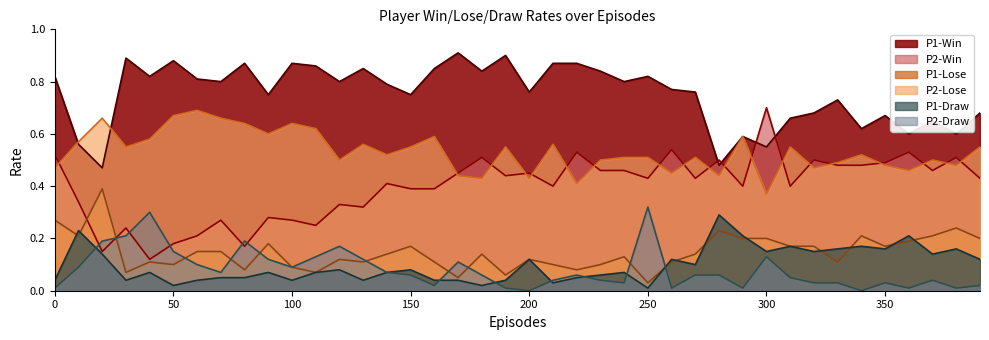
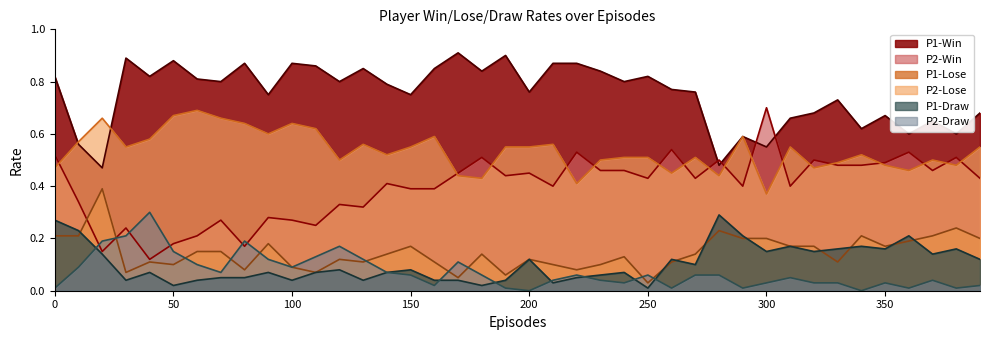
P1-Lose, 0: 0.27 -> 0.21
P1-Draw, 0: 0.04 -> 0.27
P2-Lose, 200: 0.43 -> 0.55
P2-Draw, 250: 0.32 -> 0.06
P2-Draw, 300: 0.13 -> 0.03
